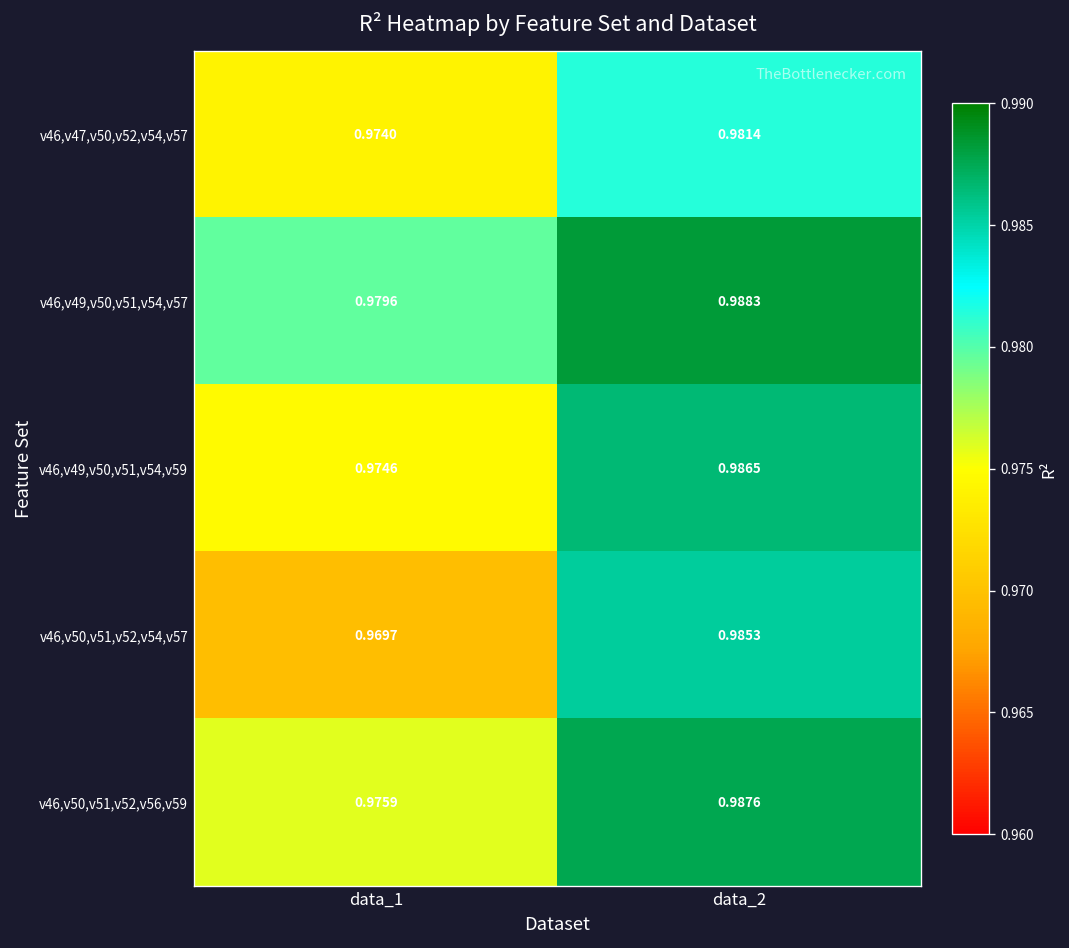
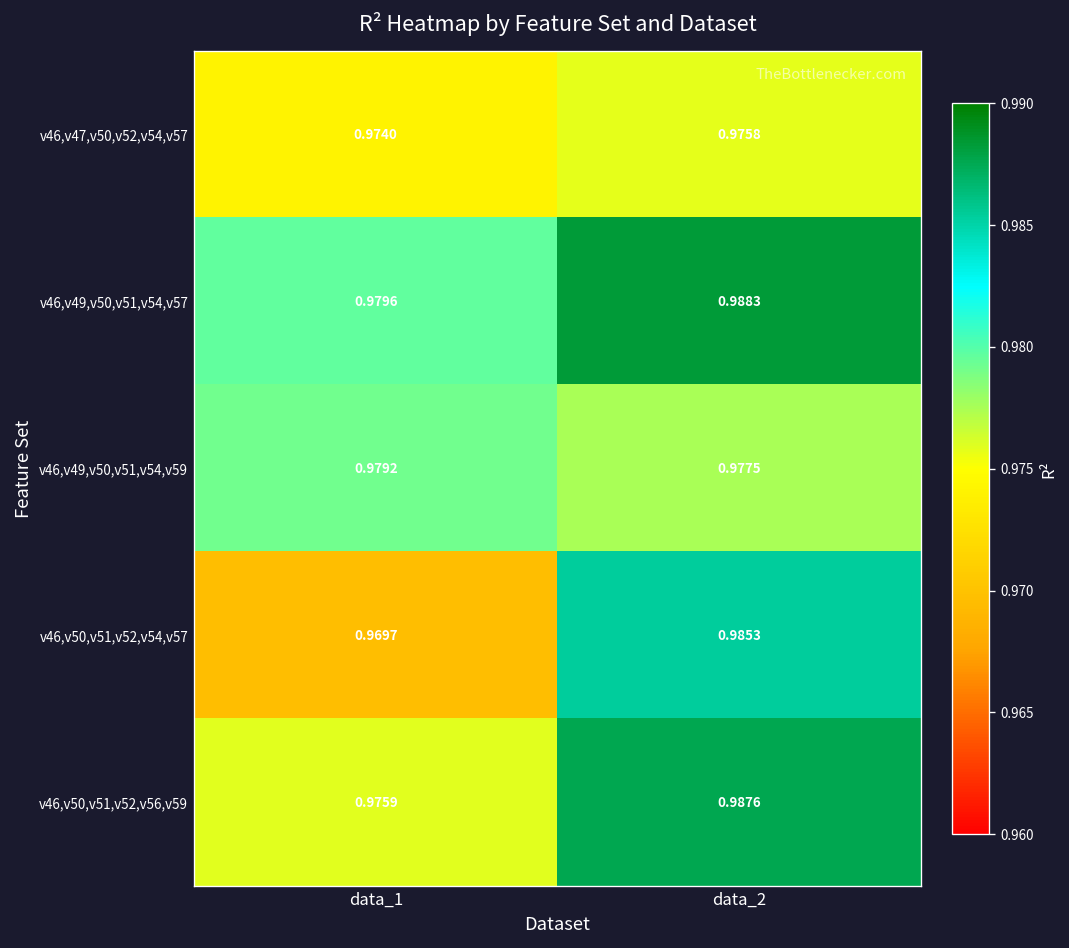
v46,v47,v50,v52,v54,v57, data_2: 0.9814 -> 0.9758
v46,v49,v50,v51,v54,v59, data_1: 0.9746 -> 0.9792
v46,v49,v50,v51,v54,v59, data_2: 0.9865 -> 0.9775
